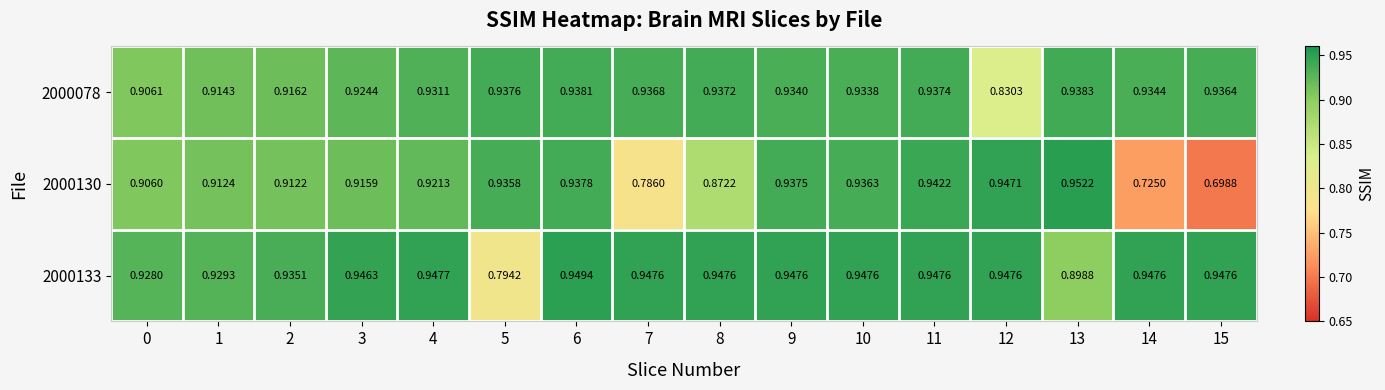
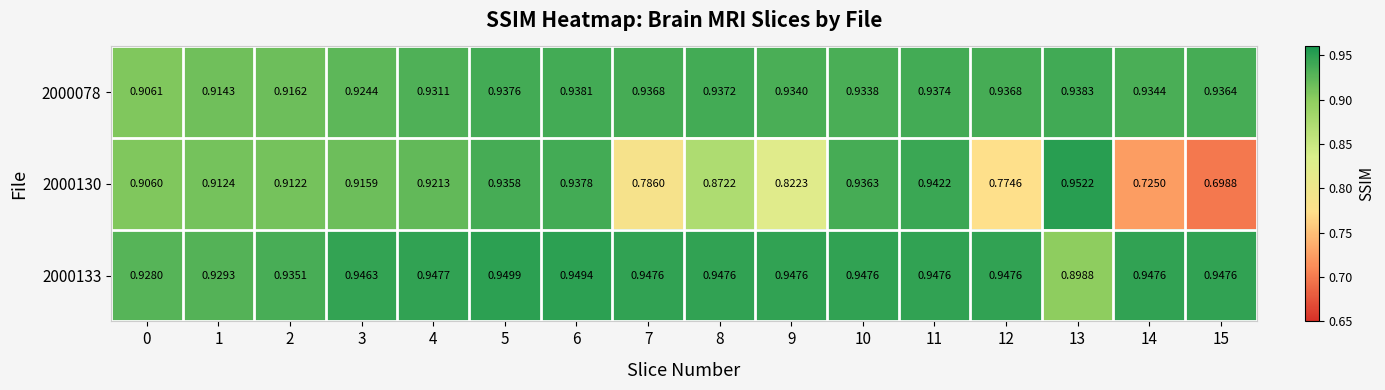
2000078, 12: 0.8303 -> 0.9368
2000130, 9: 0.9375 -> 0.8223
2000130, 12: 0.9471 -> 0.7746
2000133, 5: 0.7942 -> 0.9499
